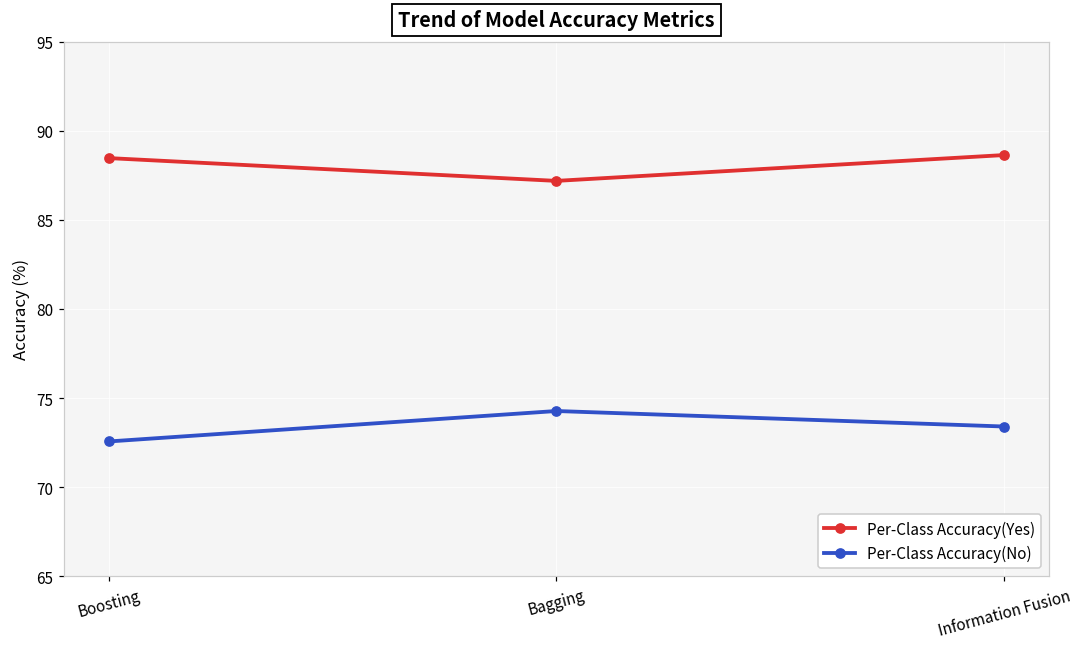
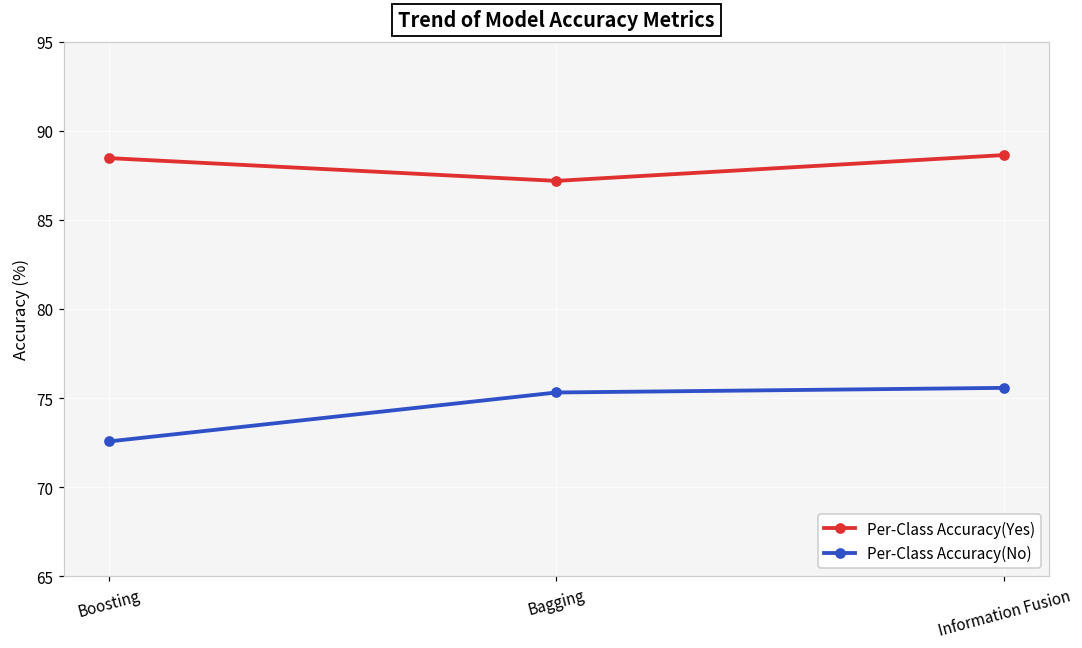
Per-Class Accuracy(No), Bagging: 74.3 -> 75.3
Per-Class Accuracy(No), Information Fusion: 73.4 -> 75.6
